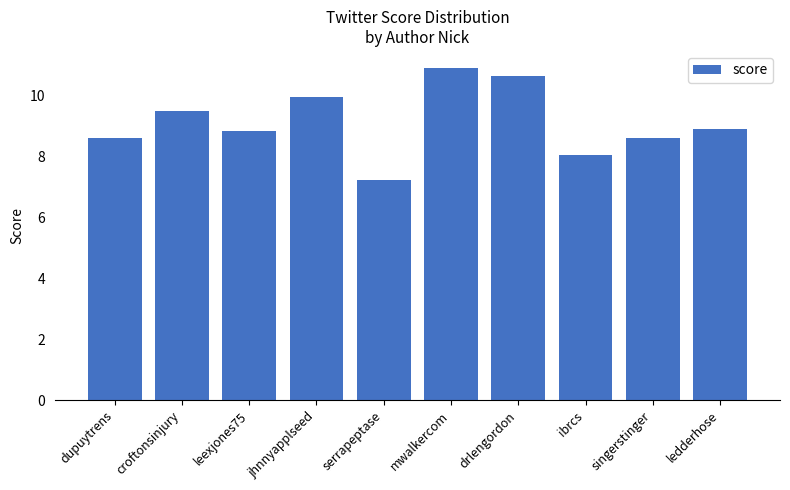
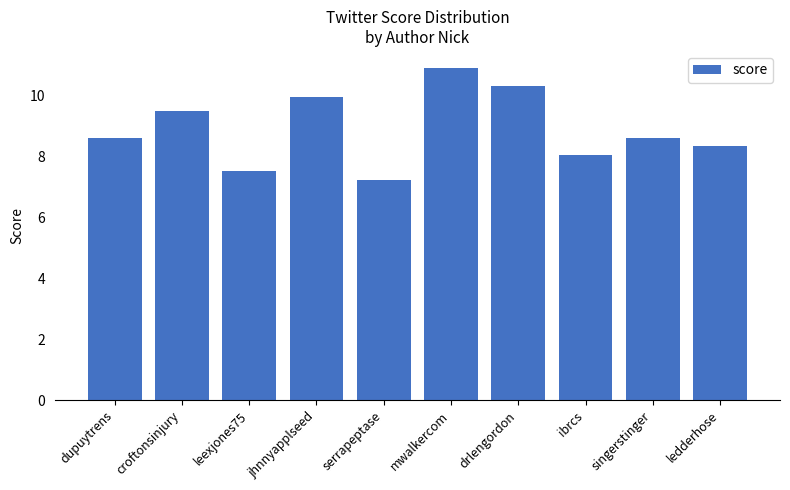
leexjones75: 8.8 -> 7.5
drlengordon: 10.6 -> 10.3
ledderhose: 8.9 -> 8.4
